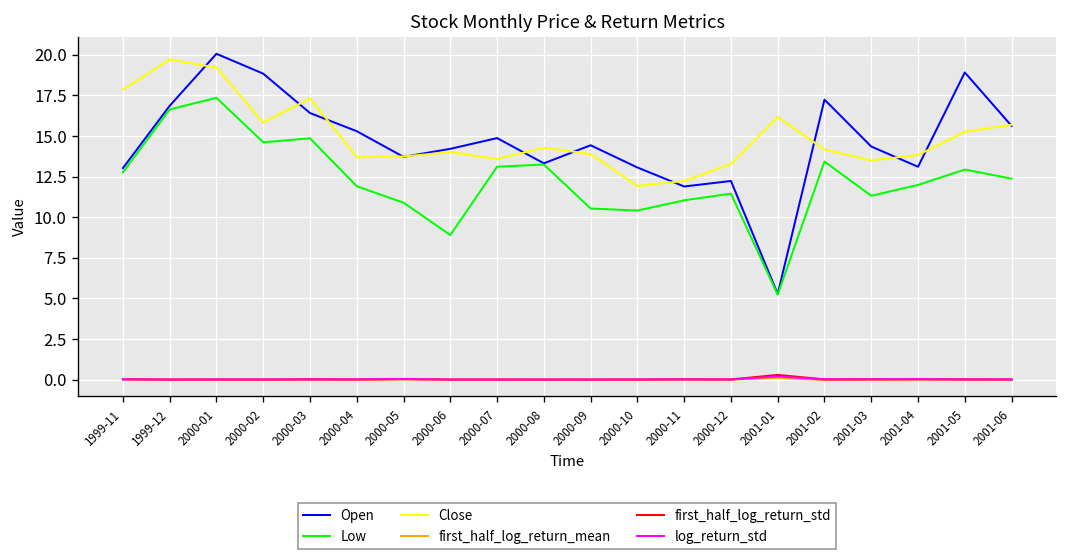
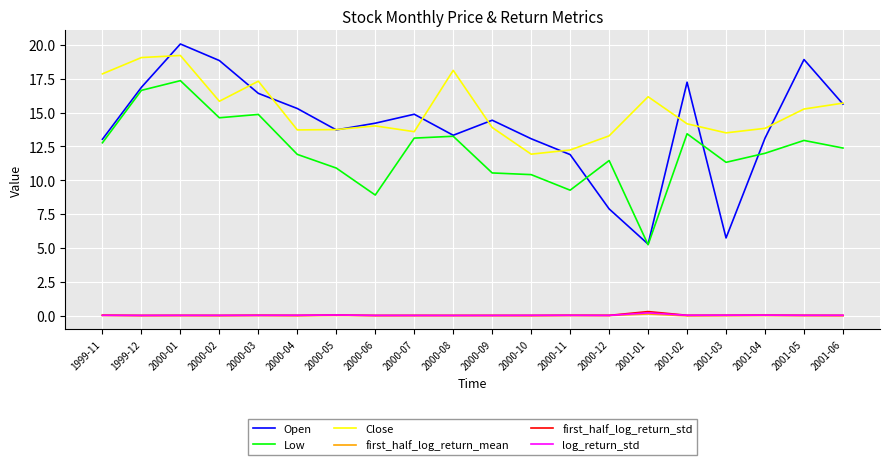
Close, 1999-12: 19.7 -> 19.1
Close, 2000-08: 14.3 -> 18.1
Low, 2000-11: 11.0 -> 9.3
Open, 2000-12: 12.2 -> 7.9
Open, 2001-03: 14.4 -> 5.7
